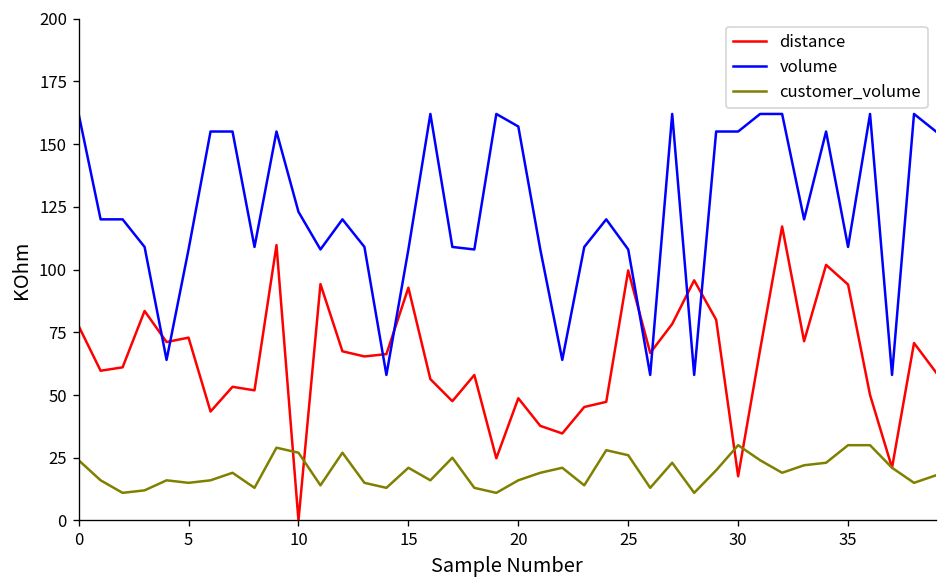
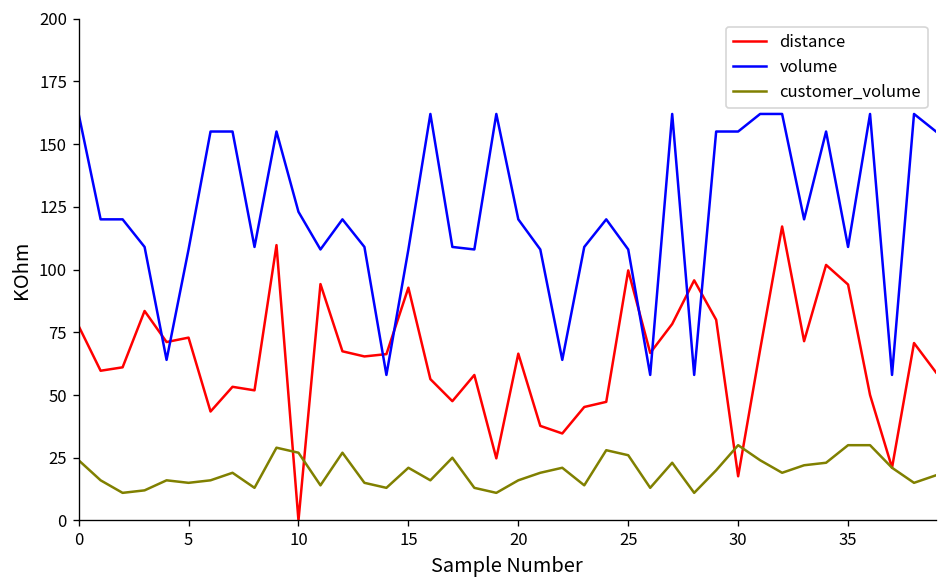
distance, 20: 49 -> 66
volume, 20: 157 -> 120
